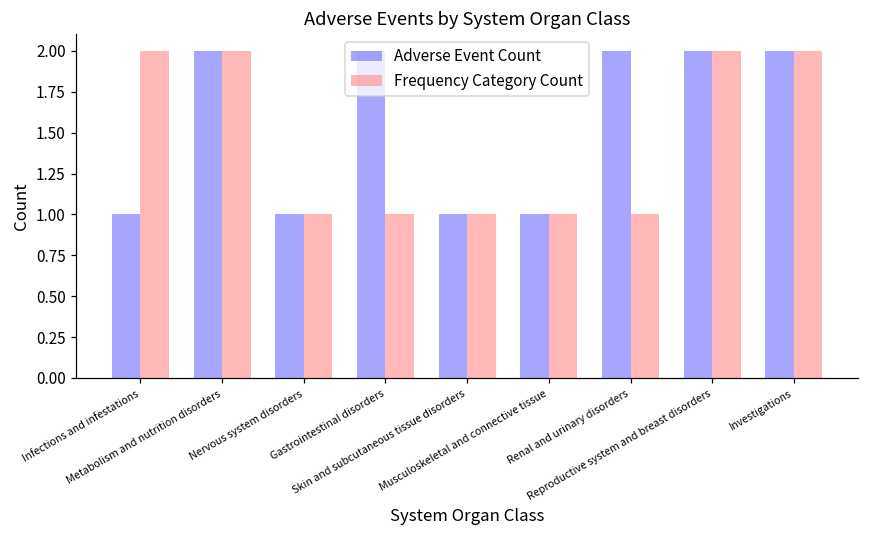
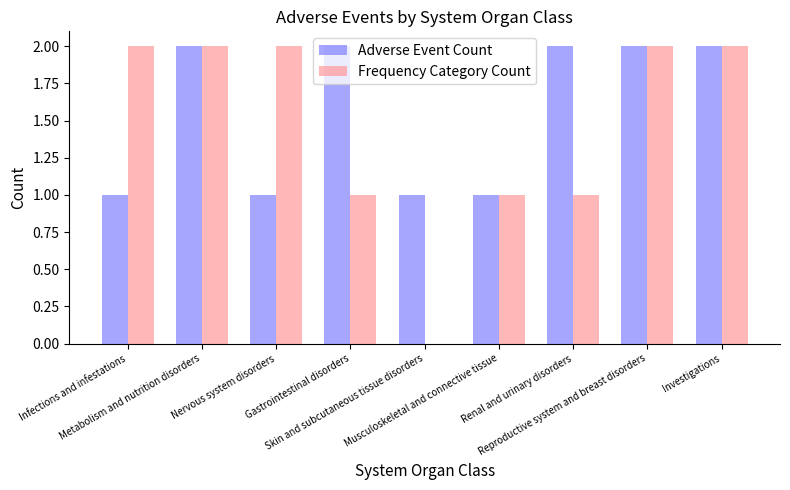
Frequency Category Count, Nervous system disorders: 1 -> 2
Frequency Category Count, Skin and subcutaneous tissue disorders: 1 -> 0
